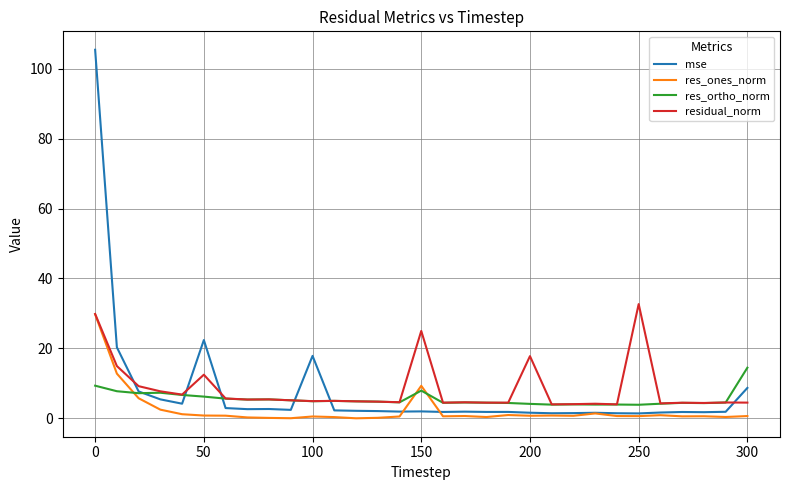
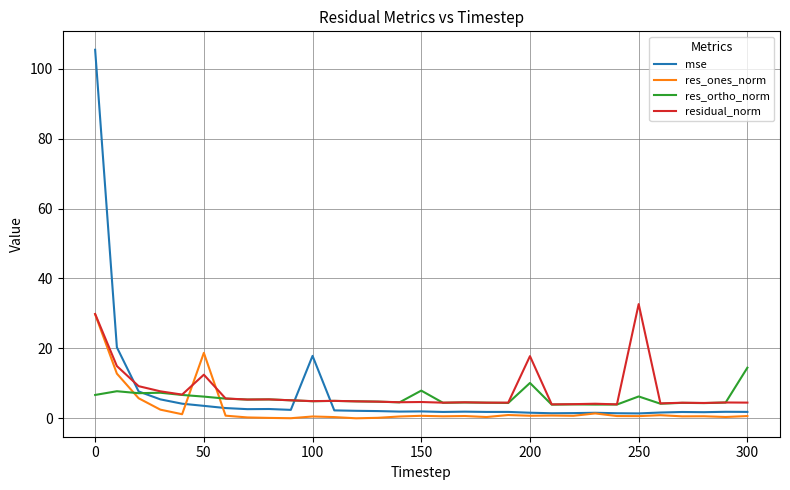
res_ortho_norm, 0: 9 -> 7
mse, 50: 22 -> 4
res_ones_norm, 50: 1 -> 19
res_ones_norm, 150: 9 -> 1
residual_norm, 150: 25 -> 5
res_ortho_norm, 200: 4 -> 10
res_ortho_norm, 250: 4 -> 6
mse, 300: 9 -> 2
